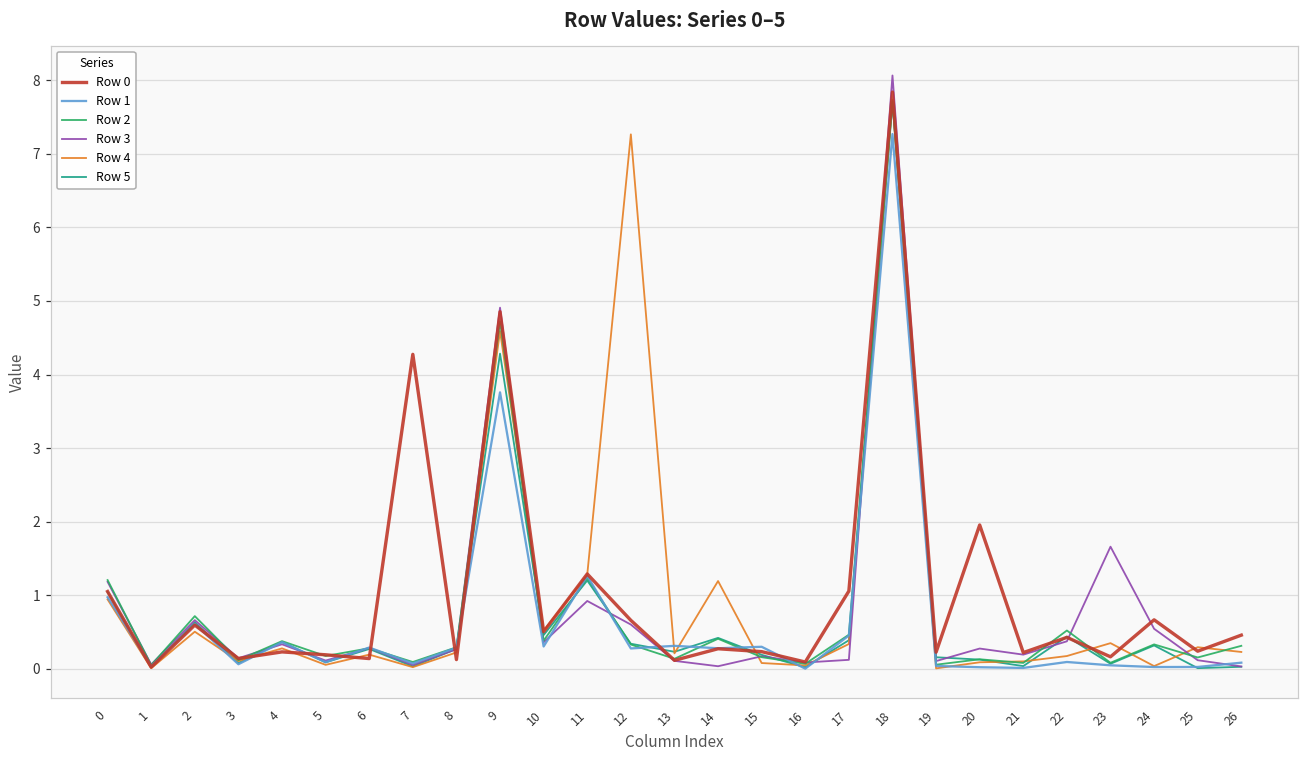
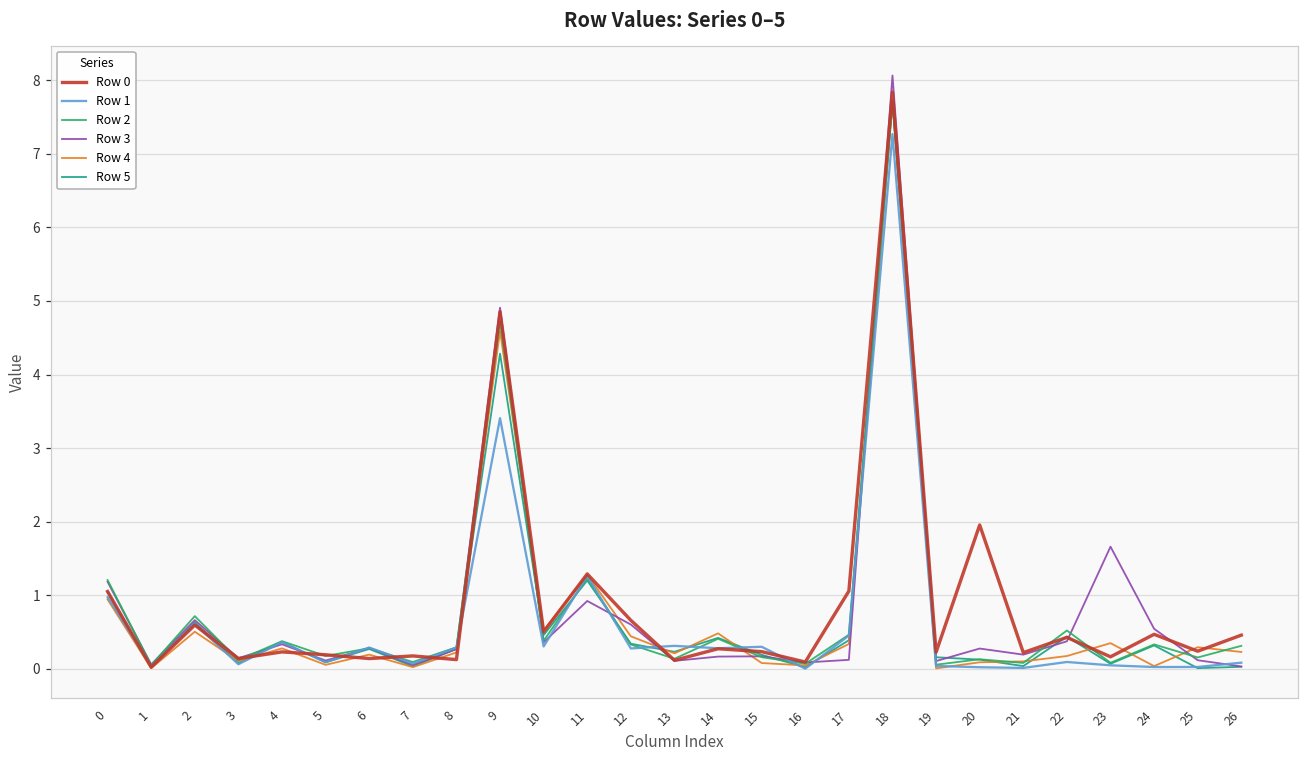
Row 0, 7: 4.3 -> 0.2
Row 1, 9: 3.8 -> 3.4
Row 4, 12: 7.3 -> 0.4
Row 3, 14: 0.0 -> 0.2
Row 4, 14: 1.2 -> 0.5
Row 0, 24: 0.7 -> 0.5
